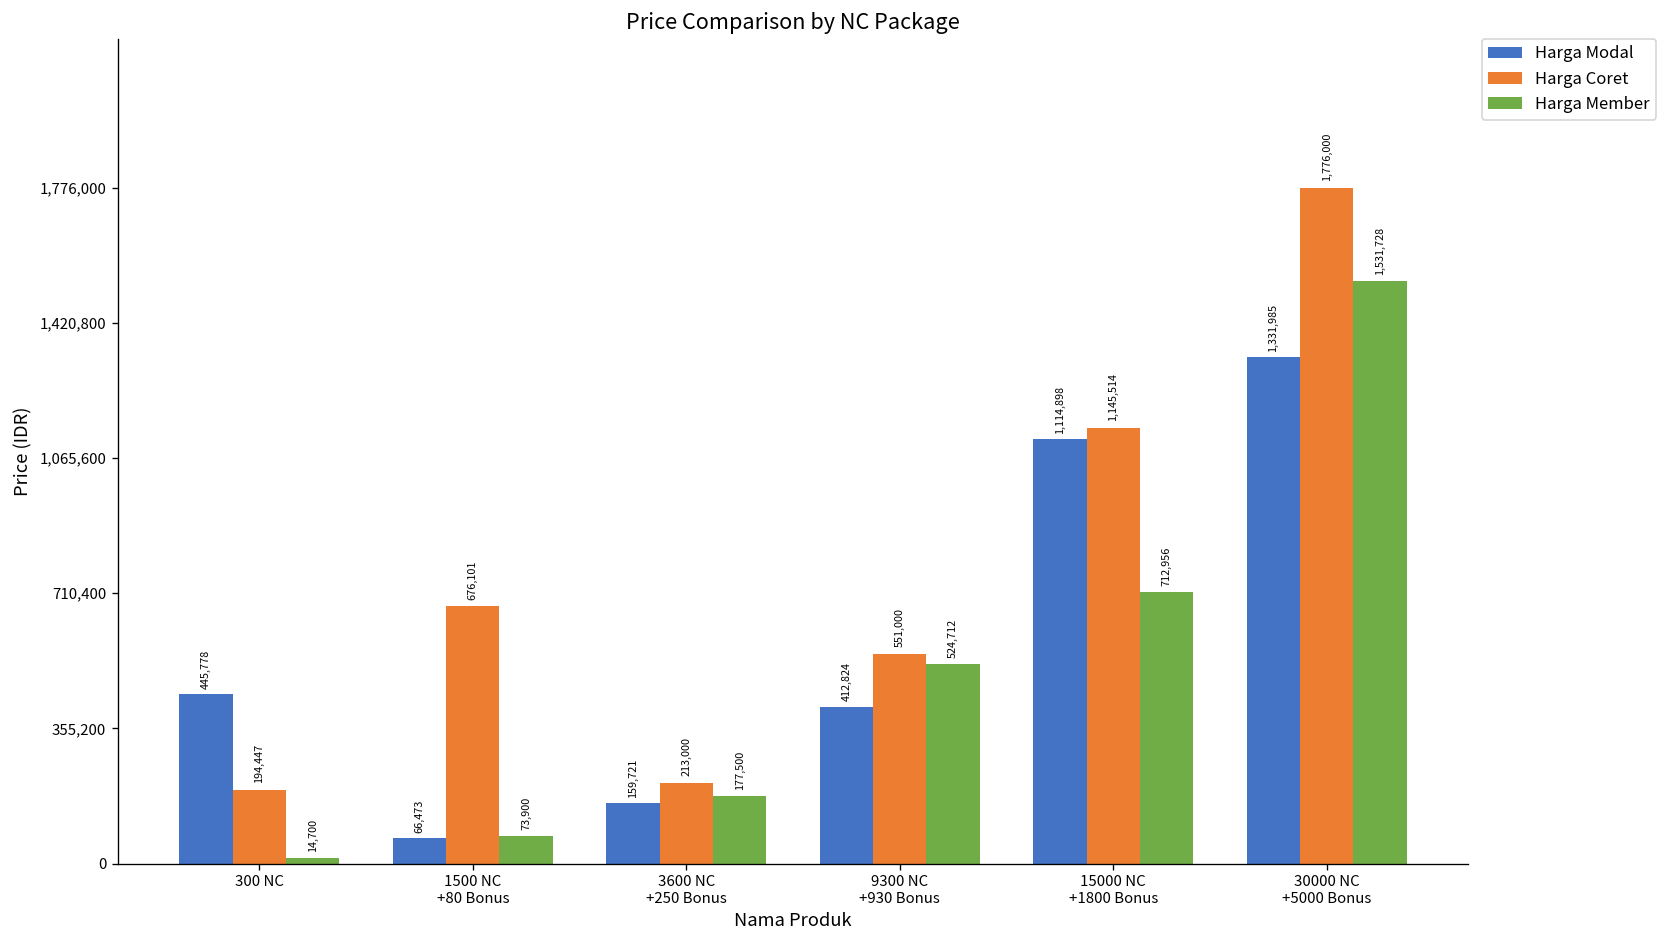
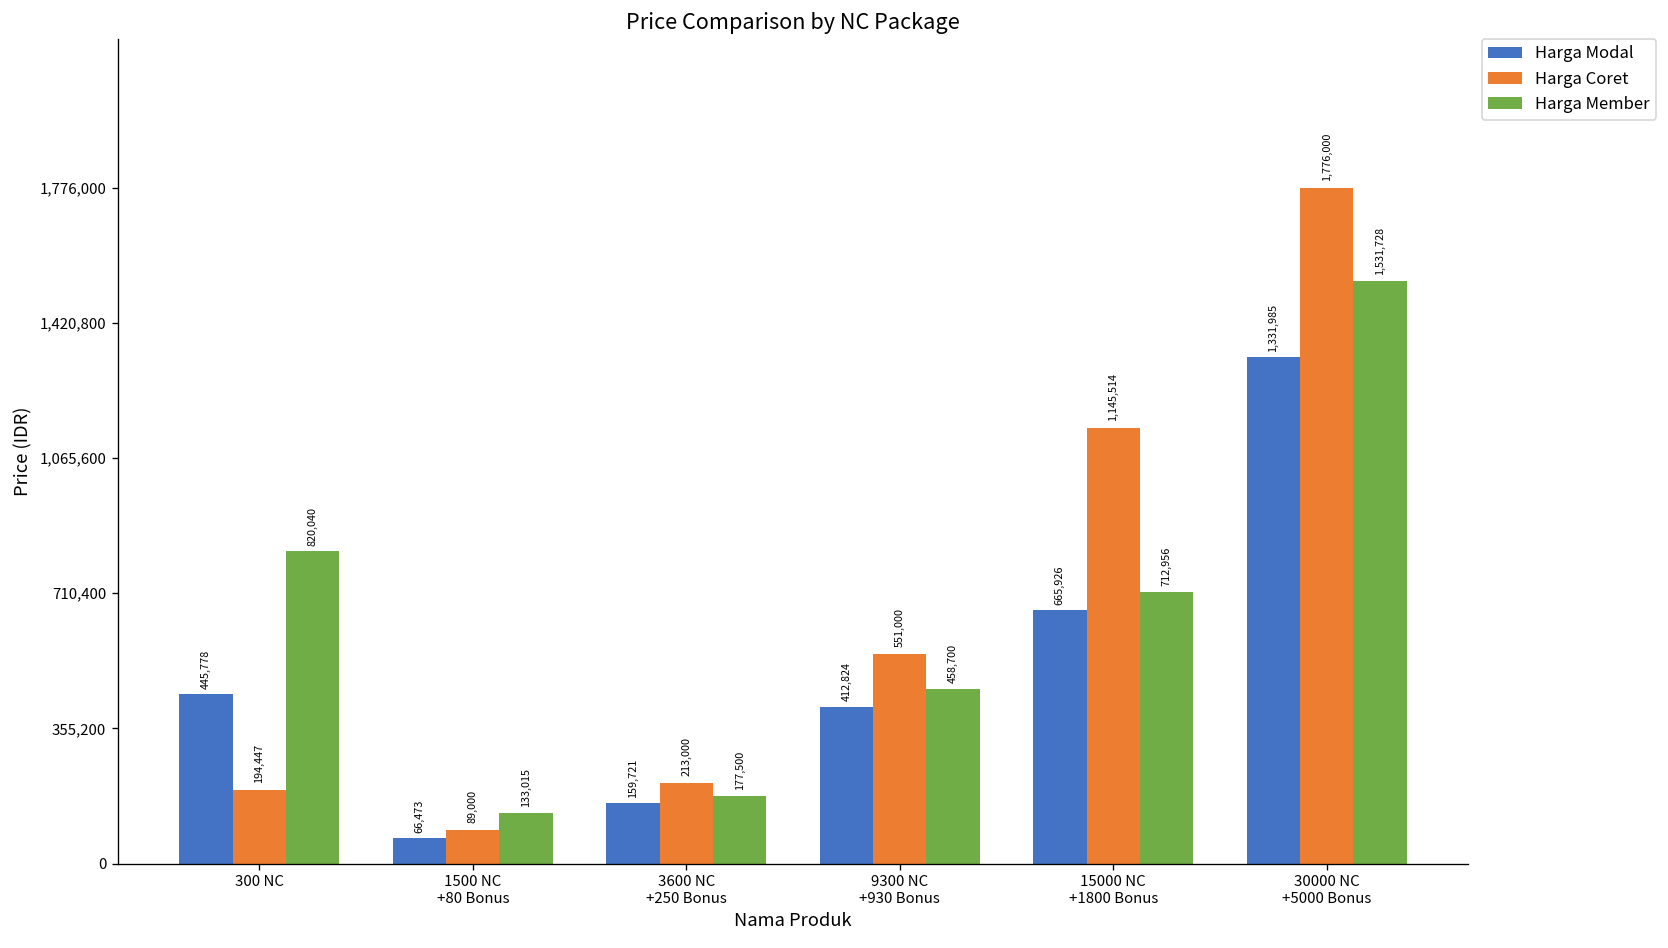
Harga Member, 300 NC: 14,700 -> 820,040
Harga Coret, 1500 NC +80 Bonus: 676,101 -> 89,000
Harga Member, 1500 NC +80 Bonus: 73,900 -> 133,015
Harga Member, 9300 NC +930 Bonus: 524,712 -> 458,700
Harga Modal, 15000 NC +1800 Bonus: 1,114,898 -> 665,926
